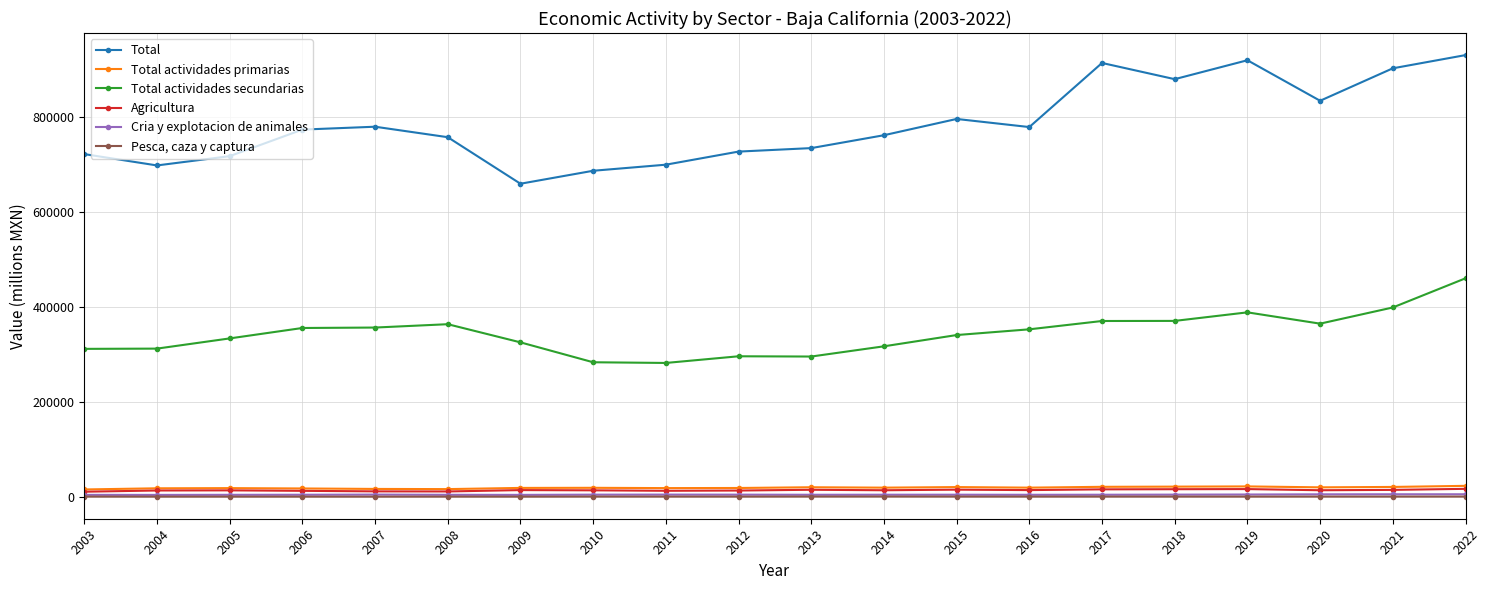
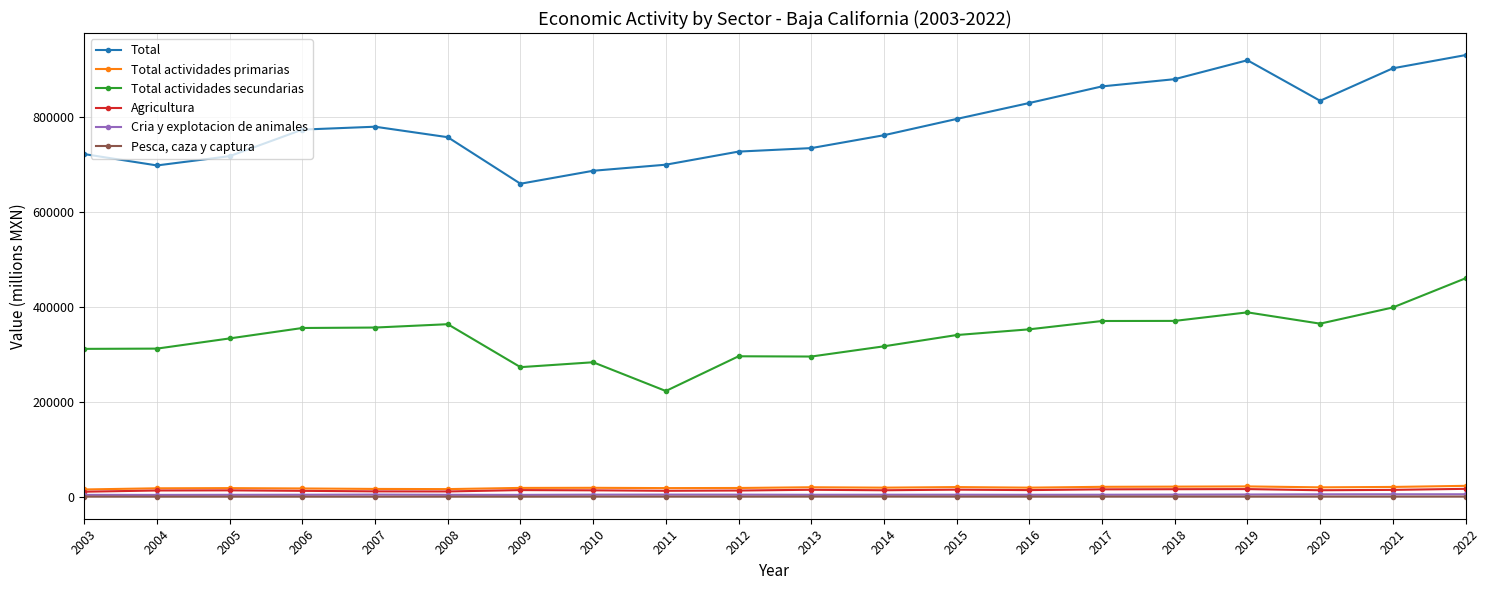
Total actividades secundarias, 2009: 330000 -> 270000
Total actividades secundarias, 2011: 280000 -> 220000
Total, 2016: 780000 -> 830000
Total, 2017: 910000 -> 860000
